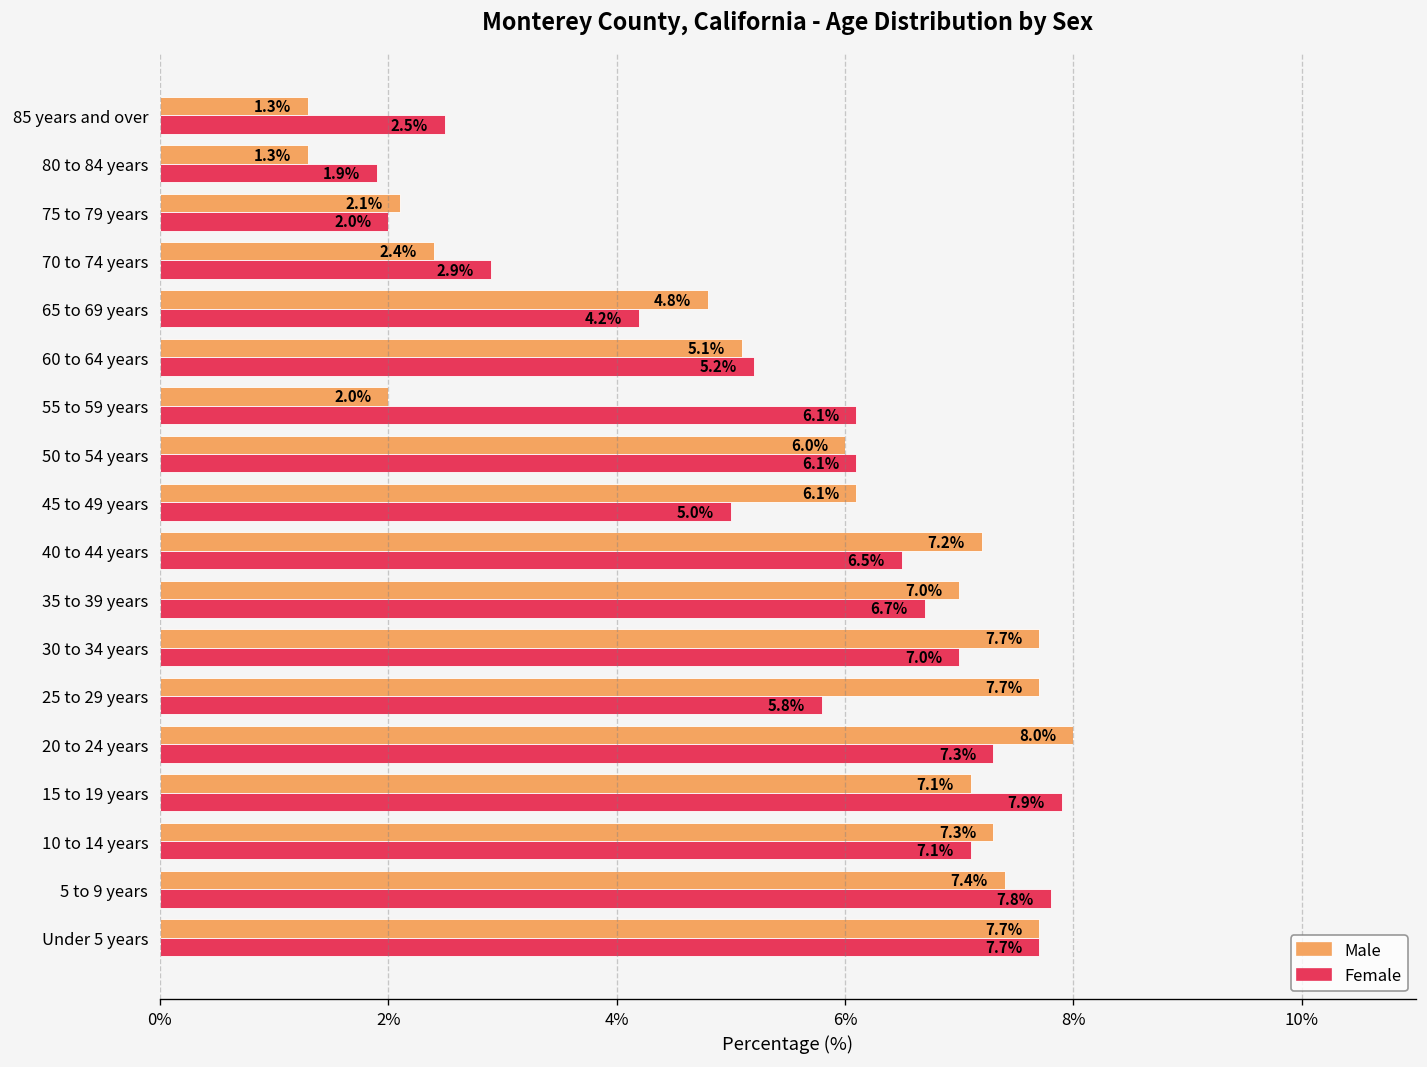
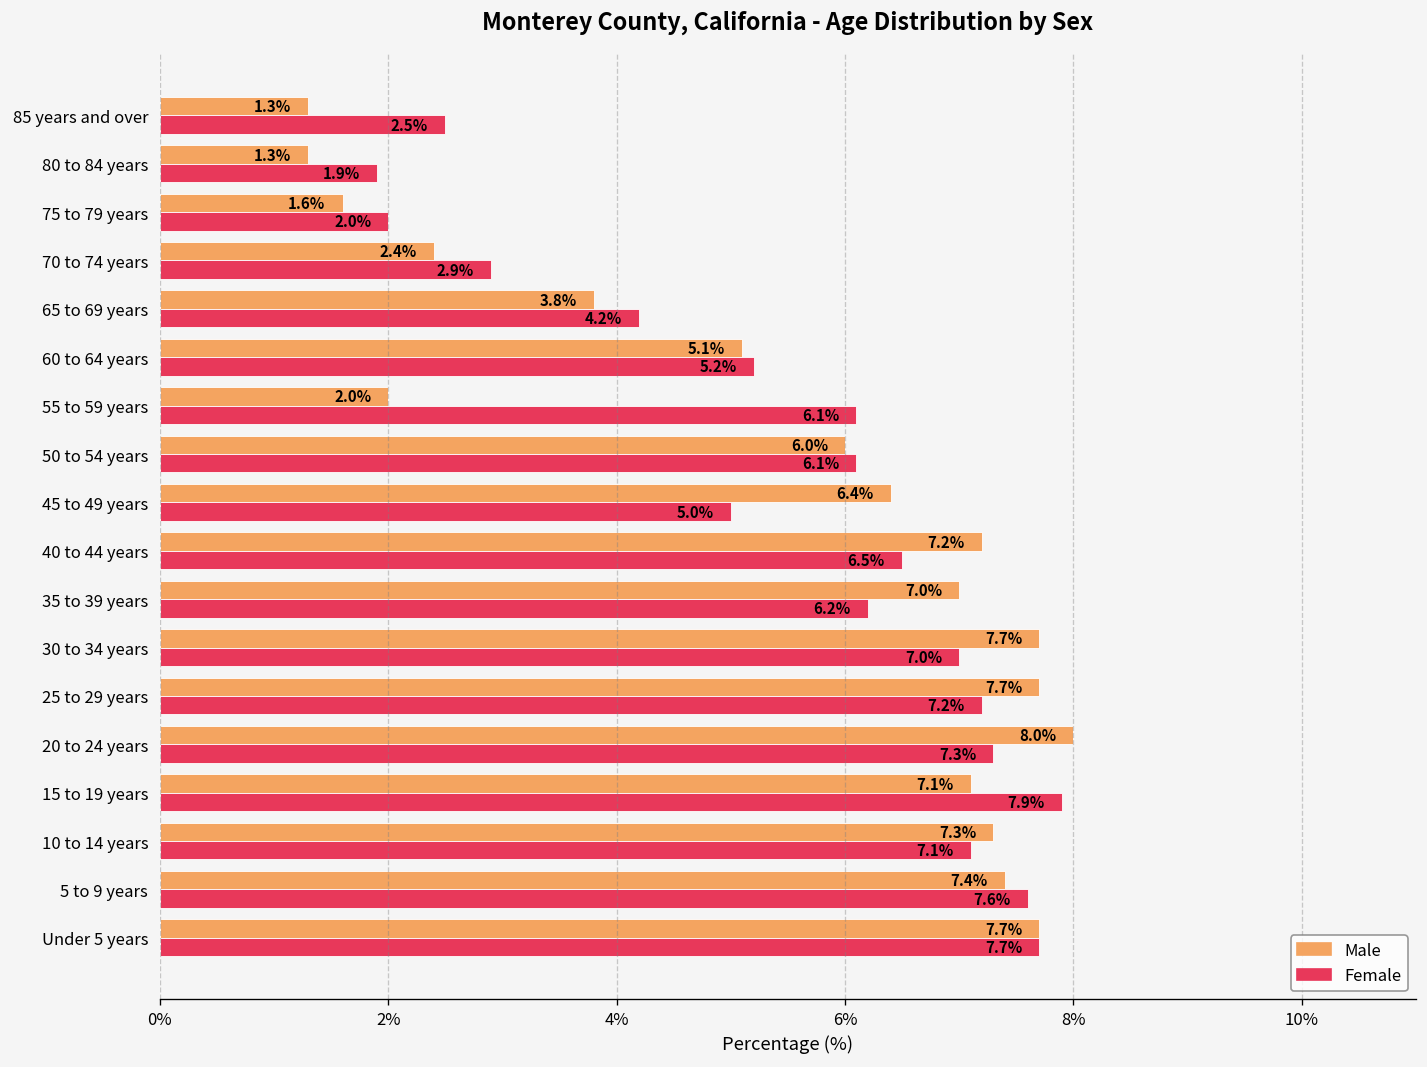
Male, 75 to 79 years: 2.1% -> 1.6%
Male, 65 to 69 years: 4.8% -> 3.8%
Male, 45 to 49 years: 6.1% -> 6.4%
Female, 35 to 39 years: 6.7% -> 6.2%
Female, 25 to 29 years: 5.8% -> 7.2%
Female, 5 to 9 years: 7.8% -> 7.6%
